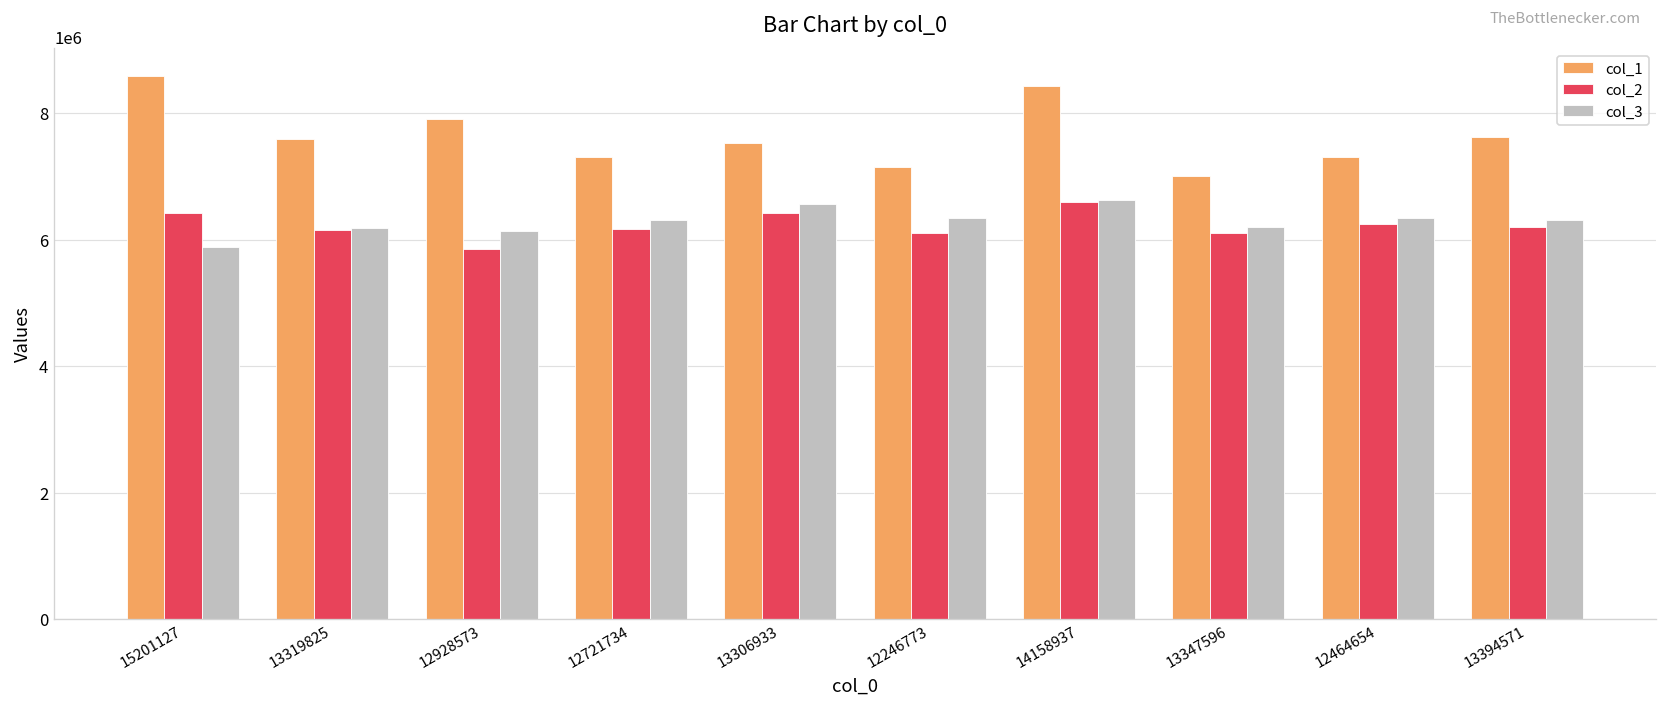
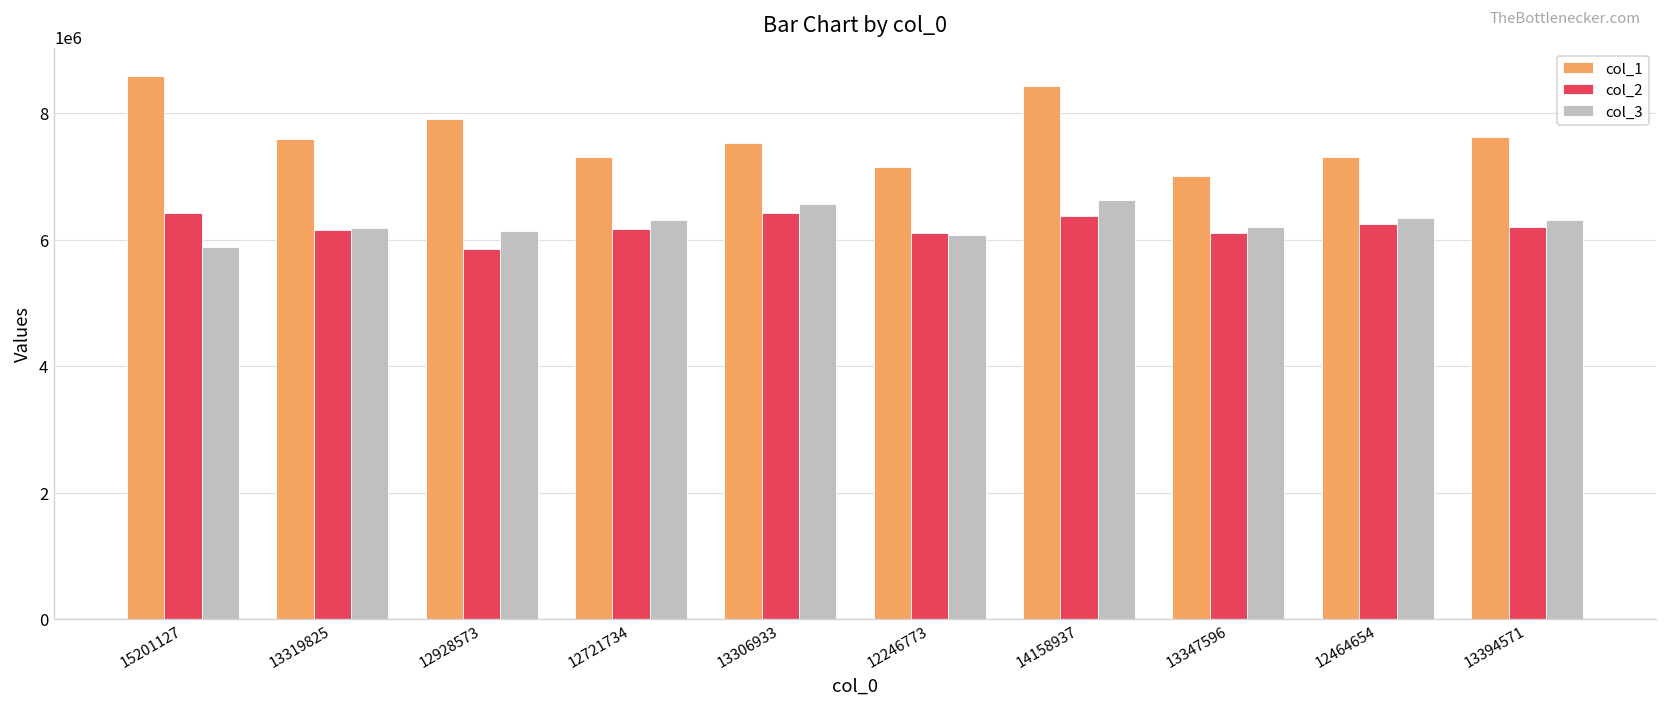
col_3, 12246773: 6300000 -> 6100000
col_2, 14158937: 6600000 -> 6400000
